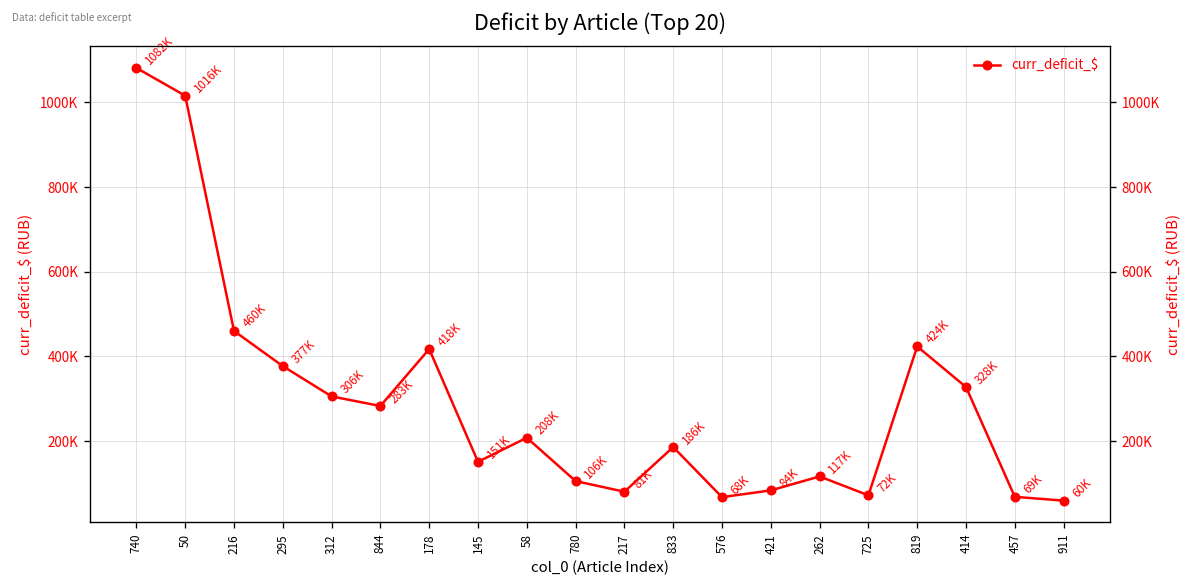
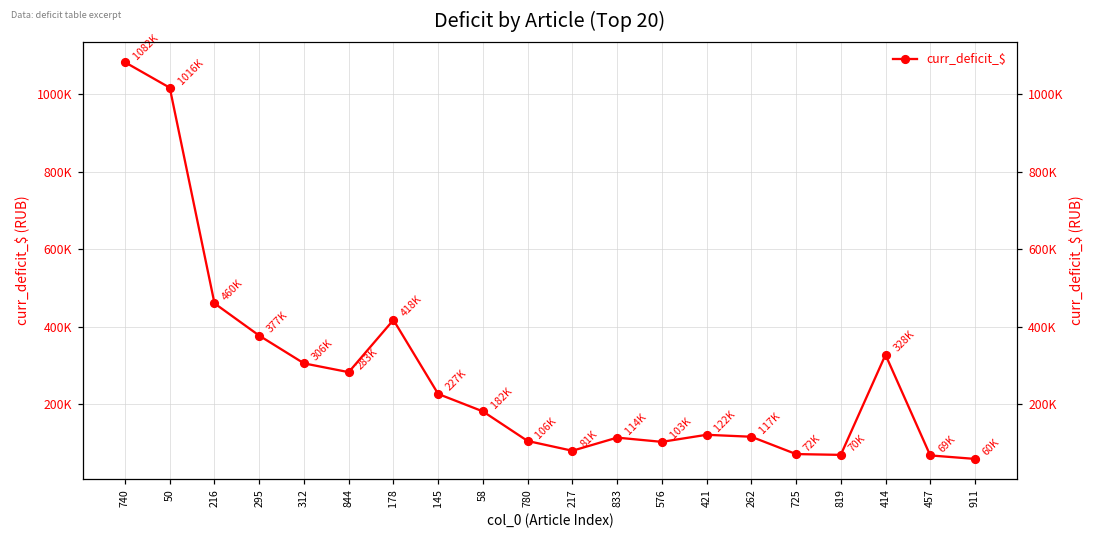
145: 151K -> 227K
58: 208K -> 182K
833: 186K -> 114K
576: 68K -> 103K
421: 84K -> 122K
819: 424K -> 70K
